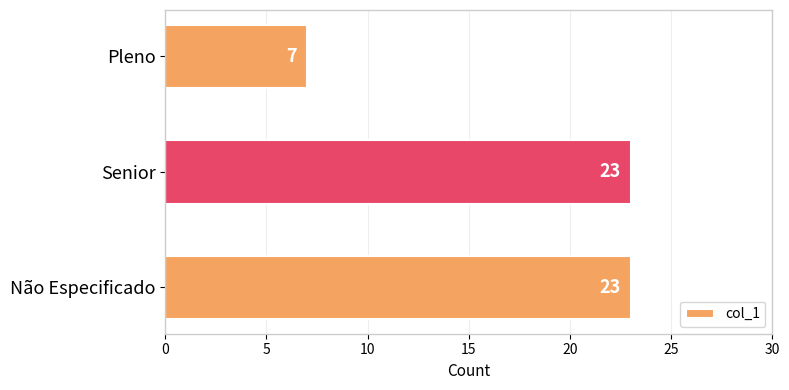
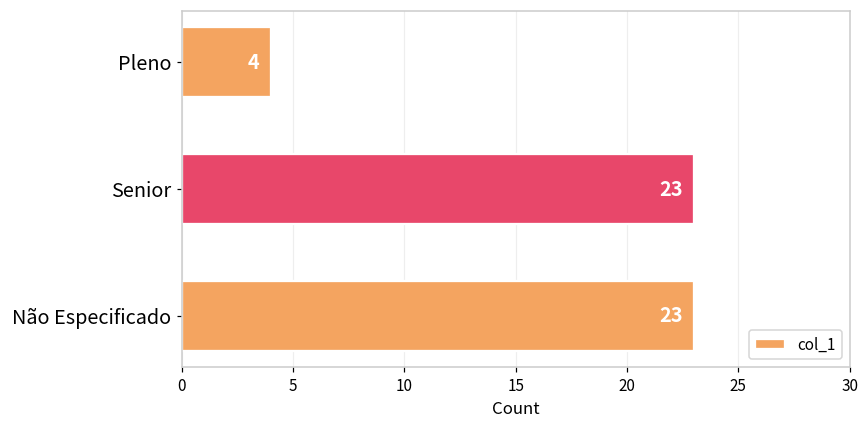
Pleno: 7 -> 4
